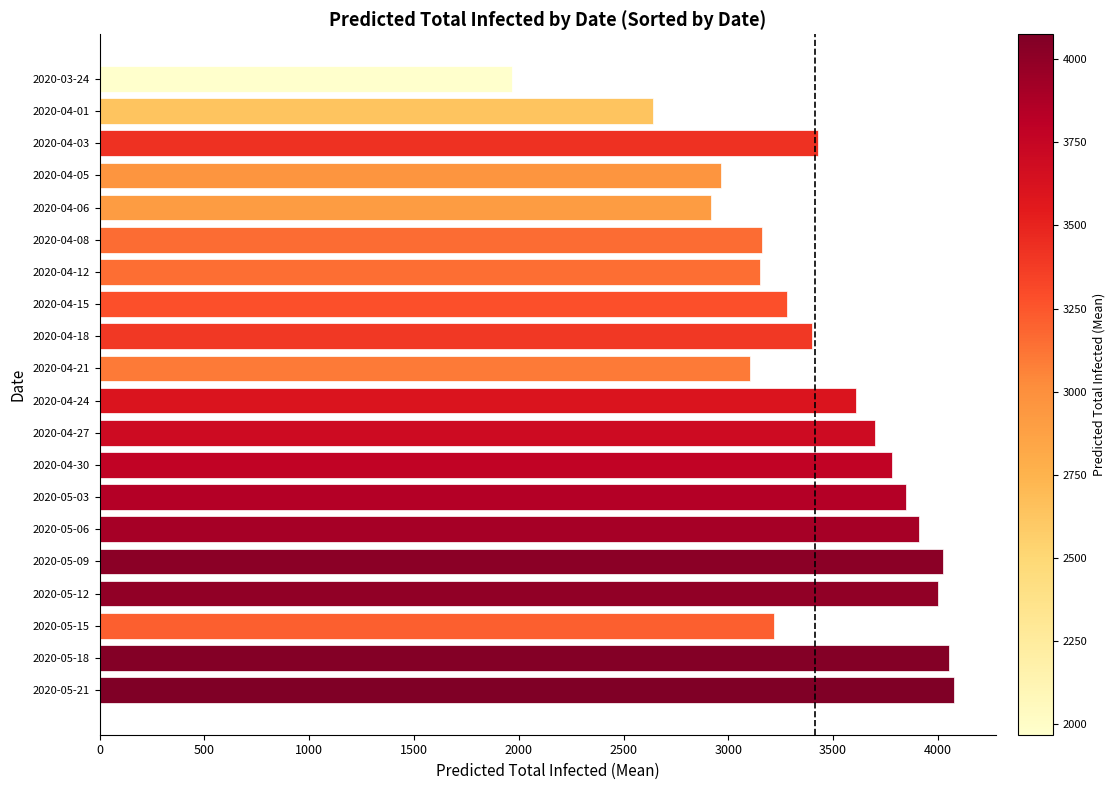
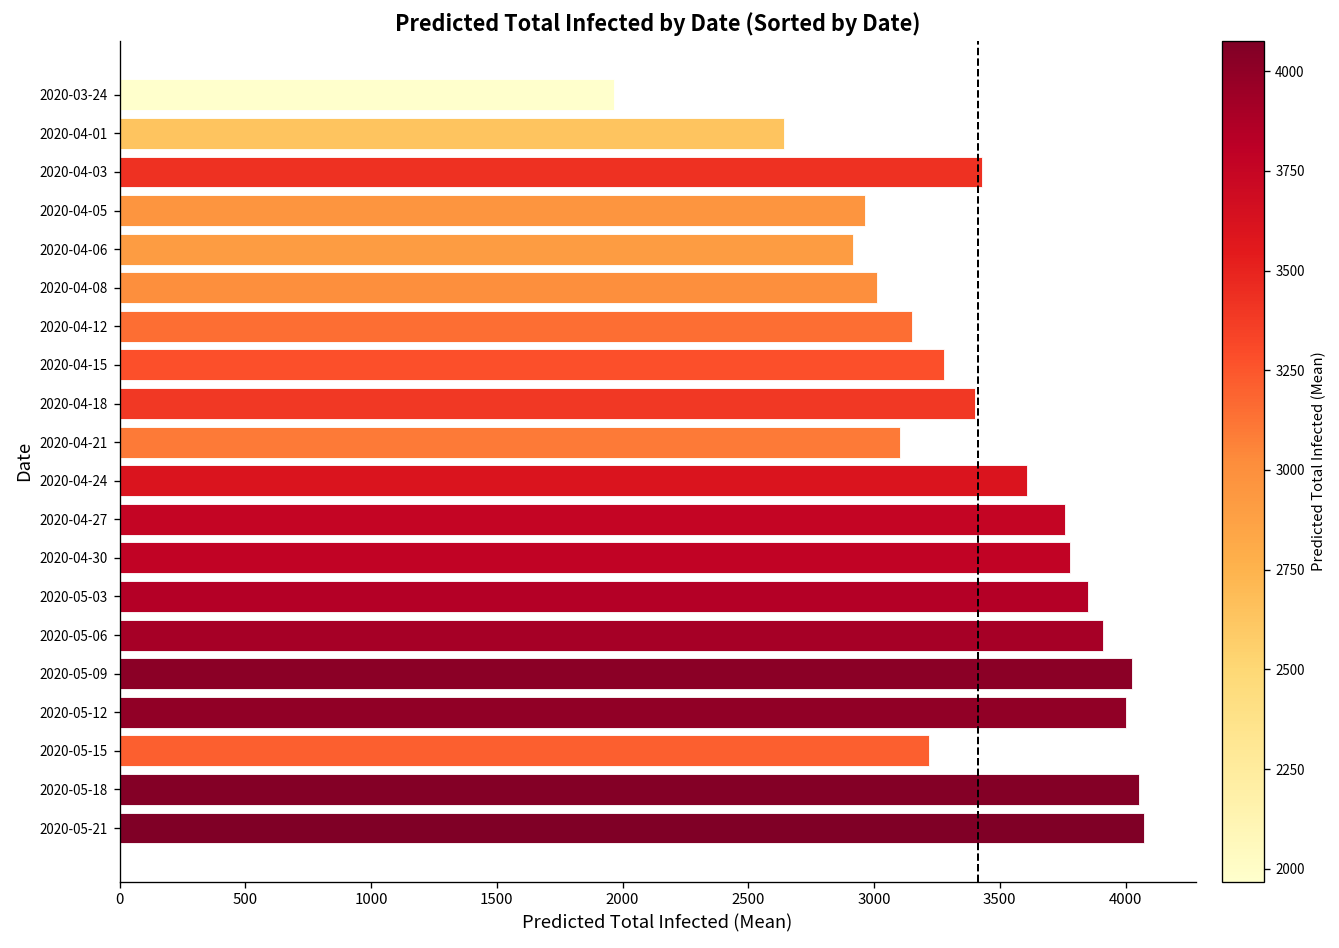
2020-04-08: 3160 -> 3010
2020-04-27: 3700 -> 3760
